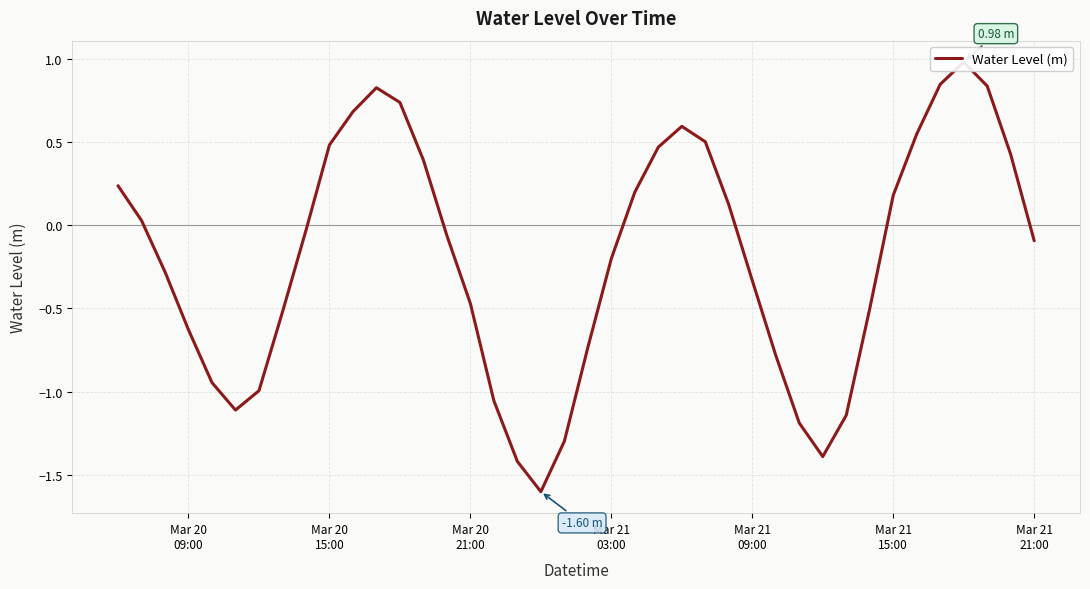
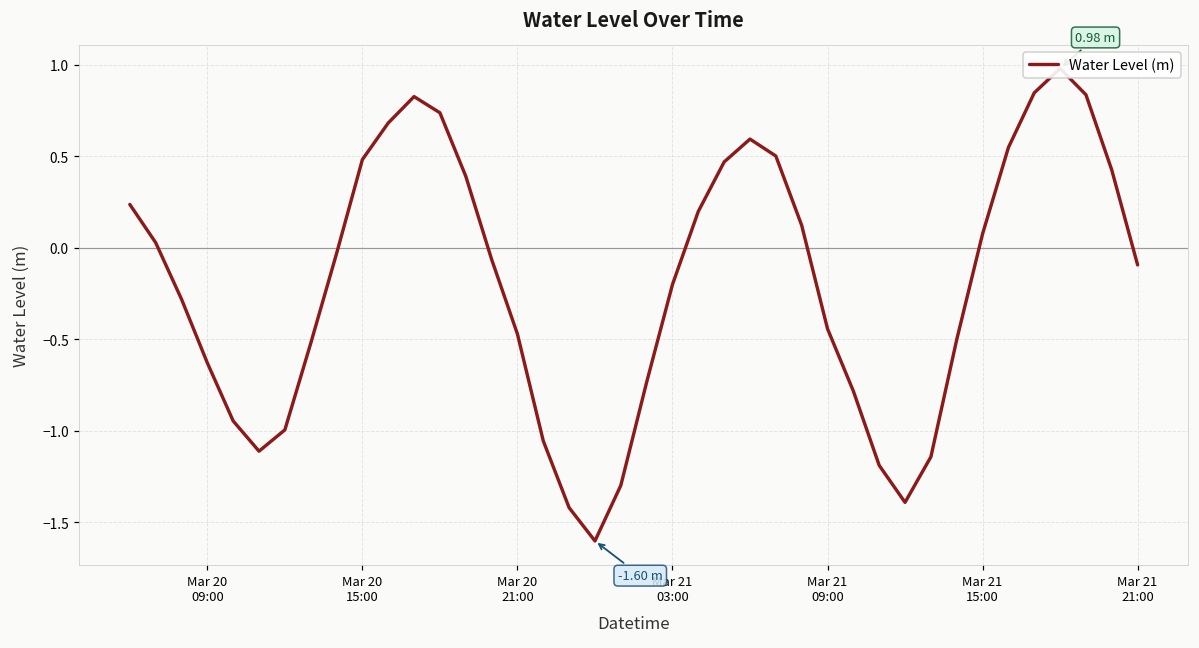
Mar 21 09:00: -0.33 -> -0.44
Mar 21 15:00: 0.18 -> 0.08
